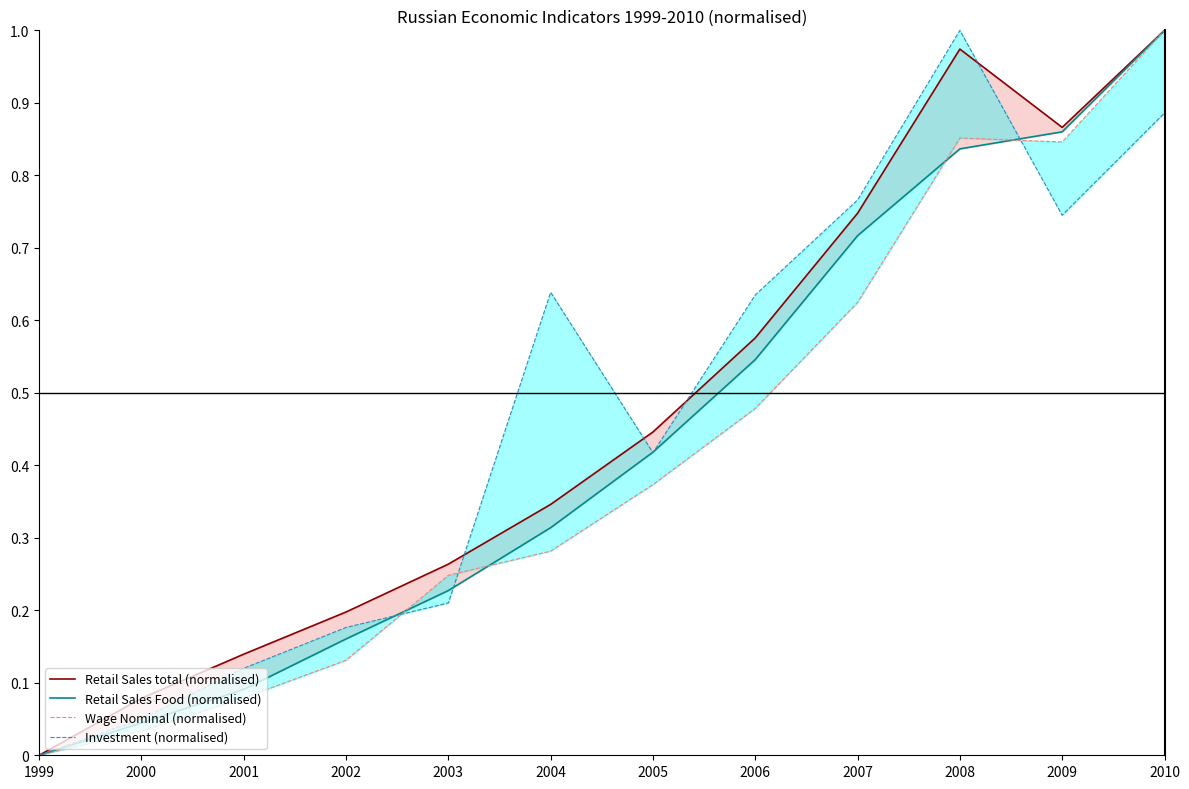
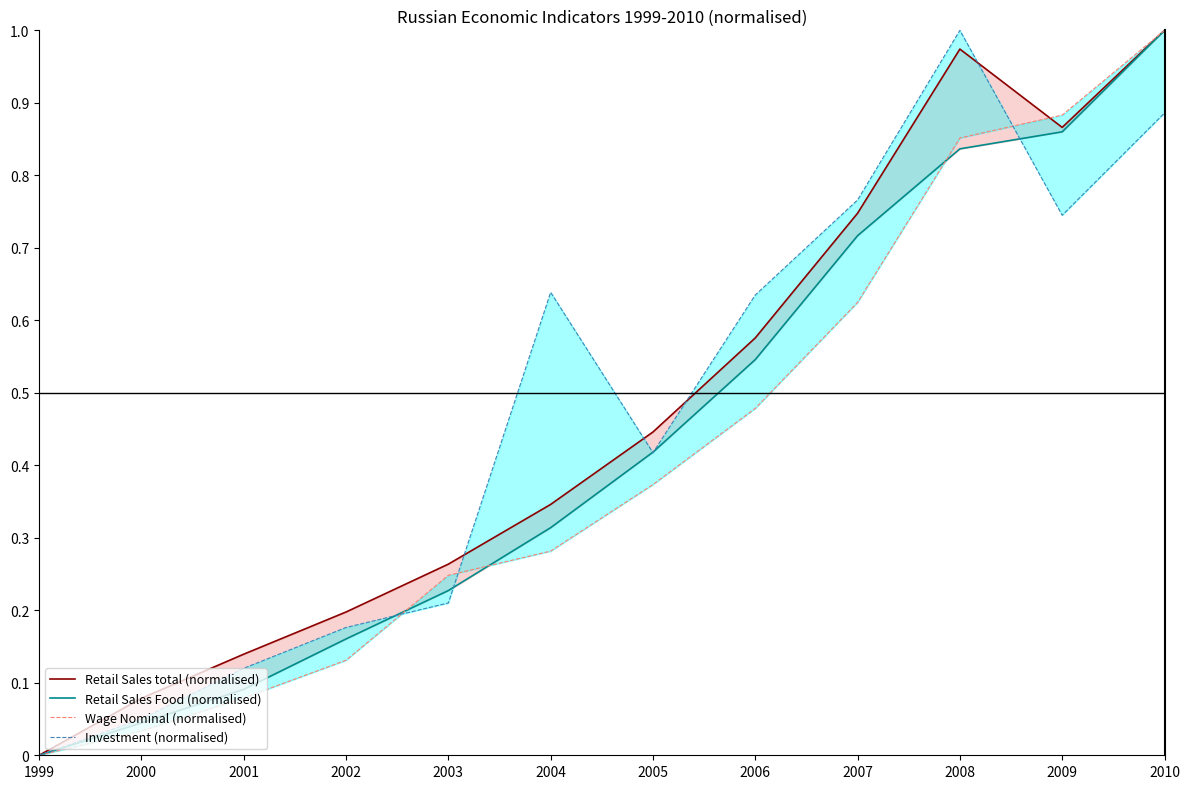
Wage Nominal (normalised), 2009: 0.85 -> 0.88
